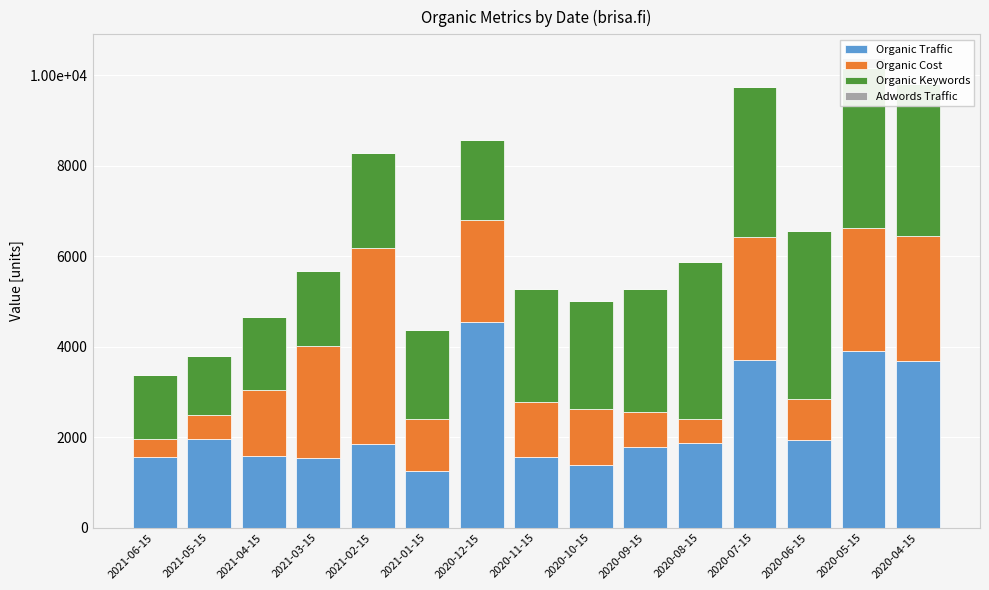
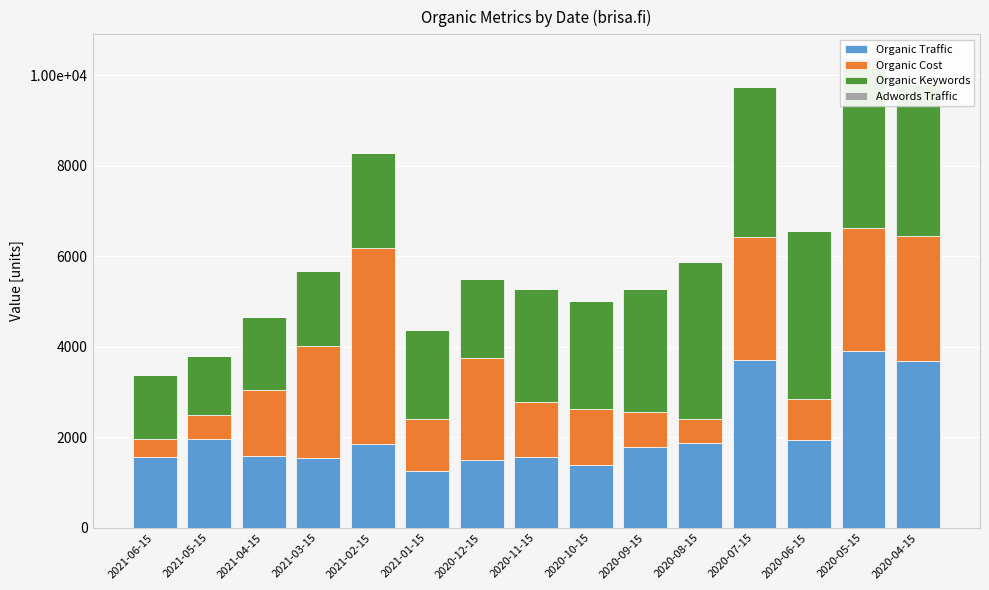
Organic Traffic, 2020-12-15: 4600 -> 1500
